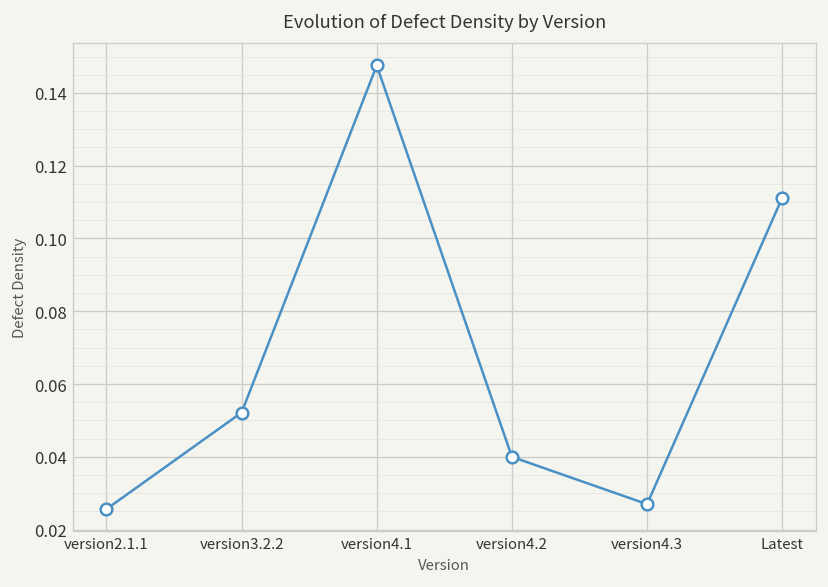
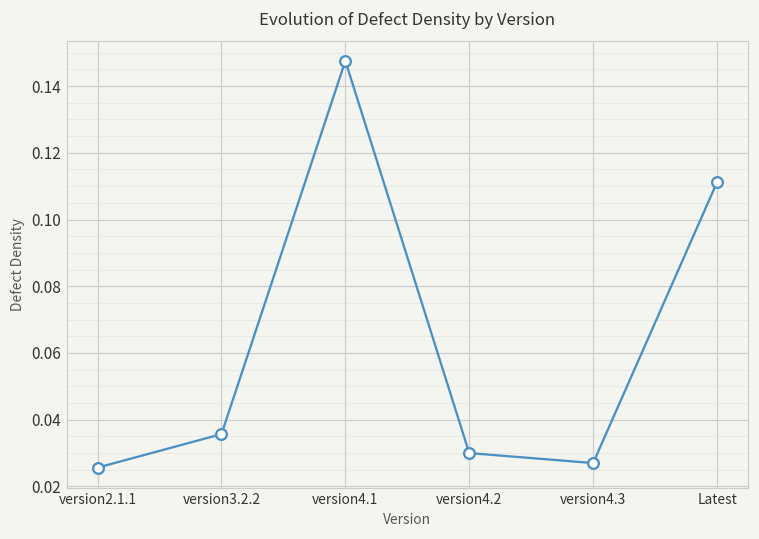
version3.2.2: 0.052 -> 0.036
version4.2: 0.04 -> 0.03
